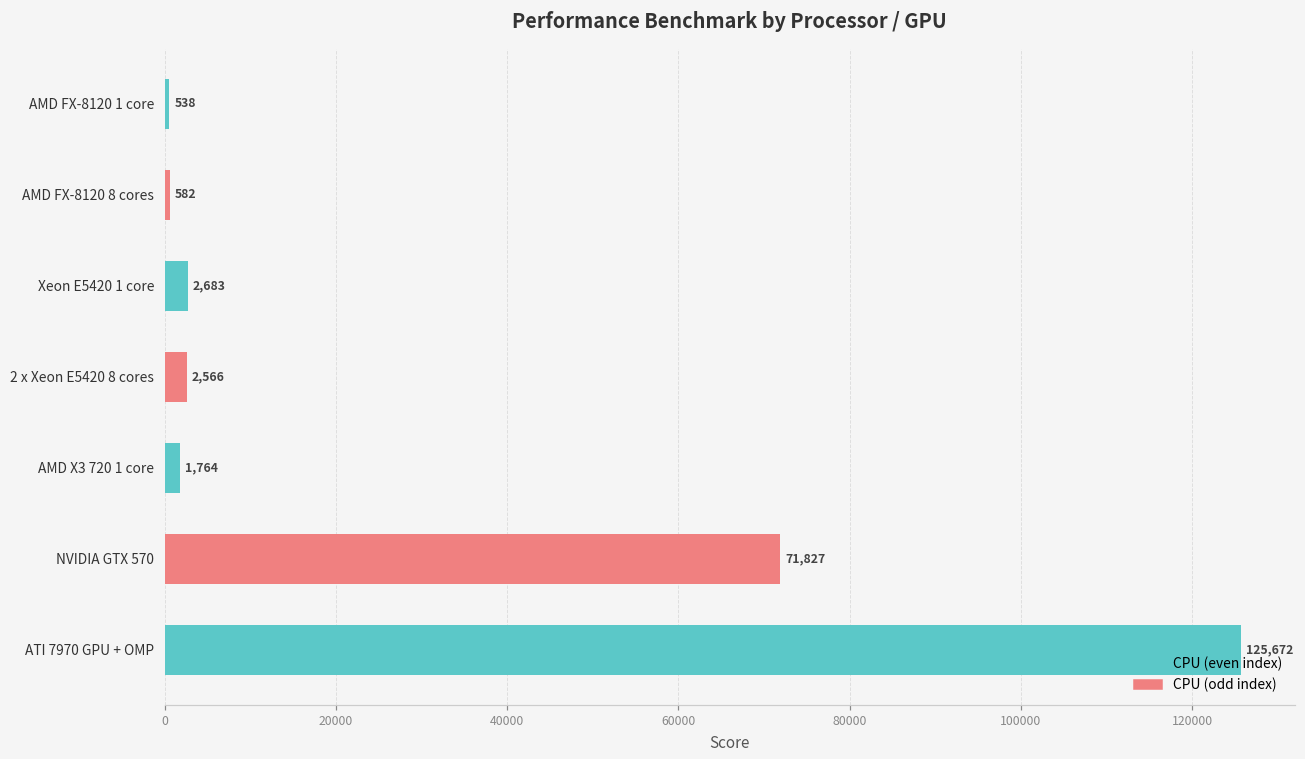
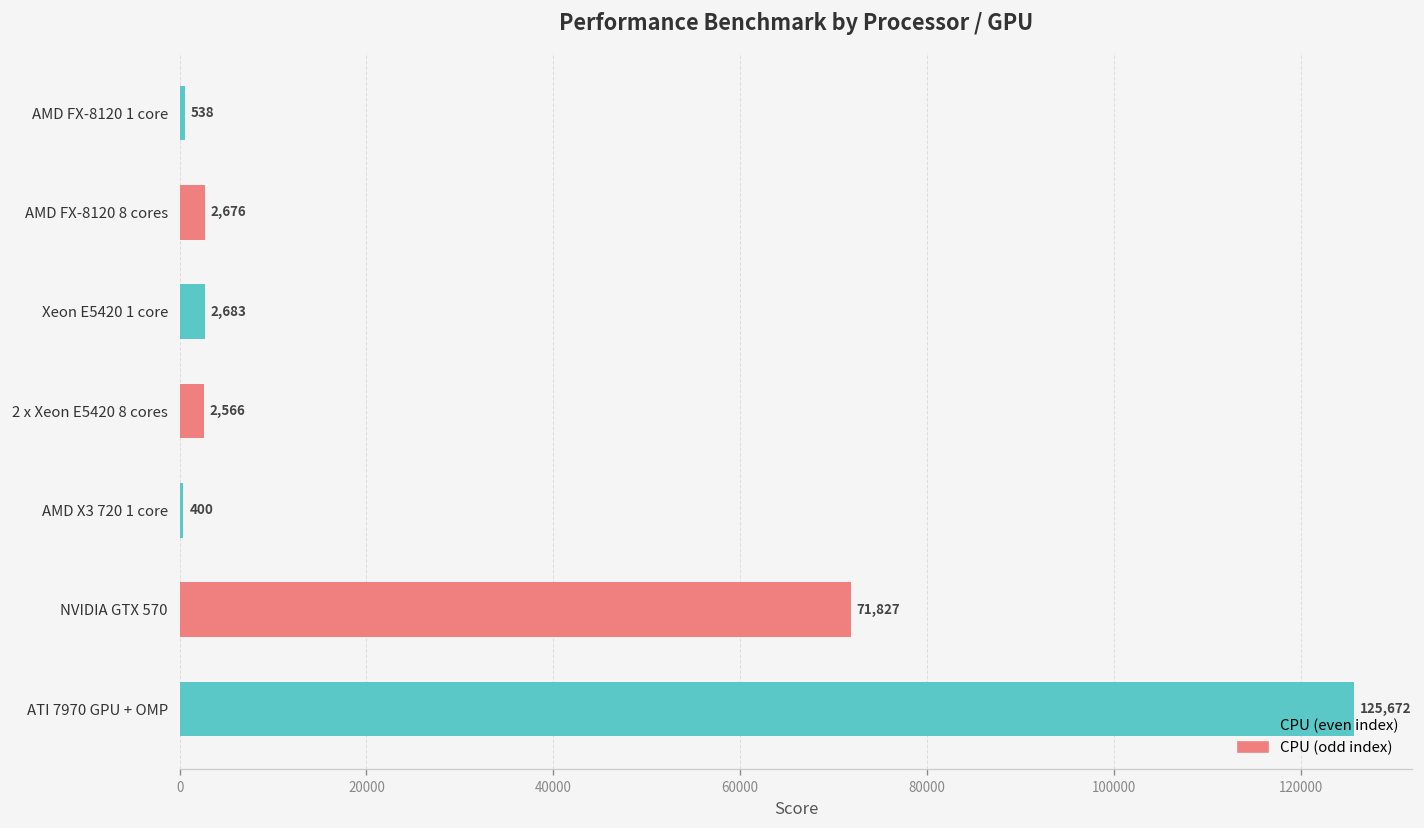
AMD FX-8120 8 cores: 582 -> 2,676
AMD X3 720 1 core: 1,764 -> 400
